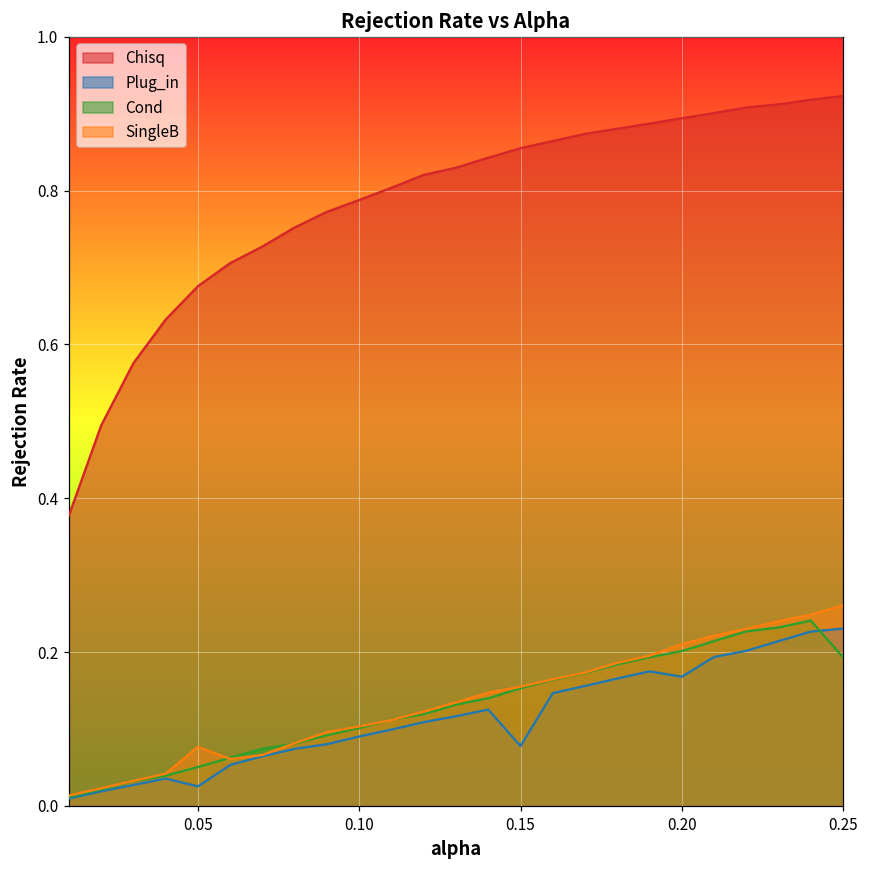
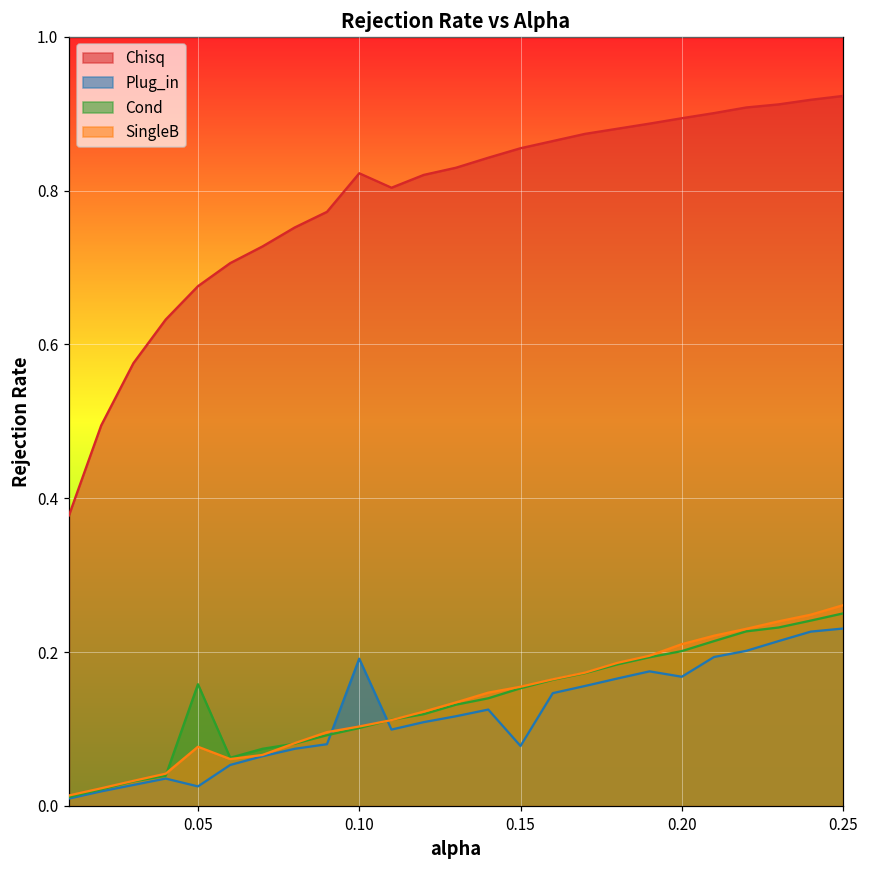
Cond, 0.05: 0.05 -> 0.16
Chisq, 0.10: 0.79 -> 0.82
Plug_in, 0.10: 0.09 -> 0.19
Cond, 0.25: 0.19 -> 0.25
